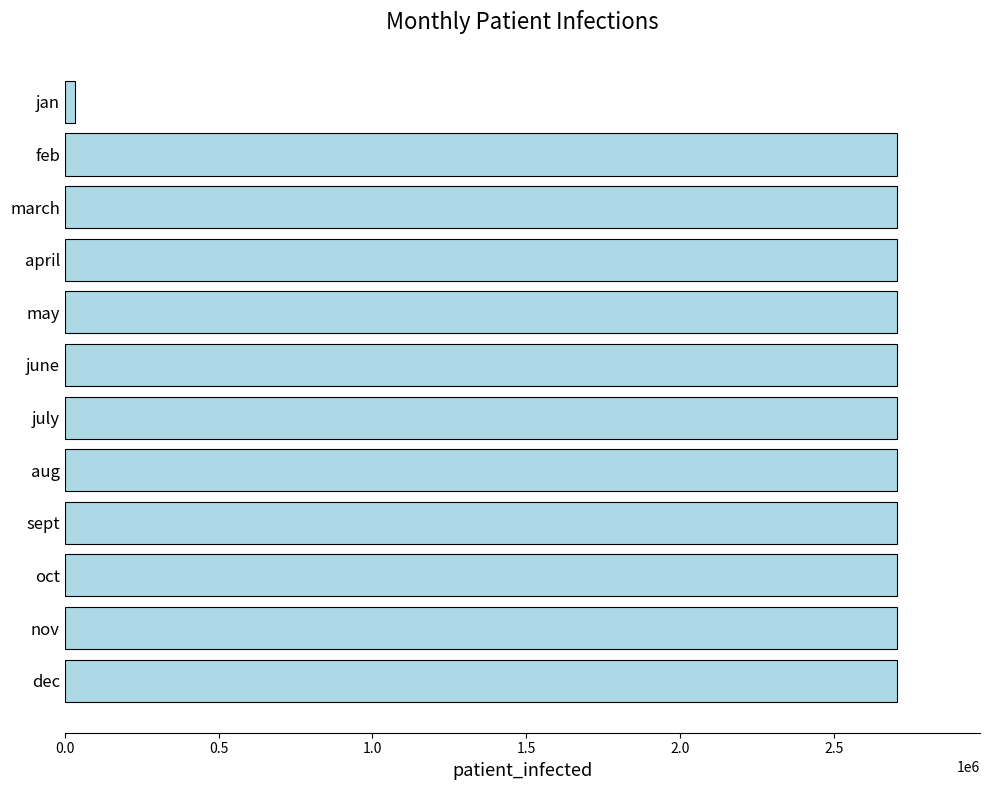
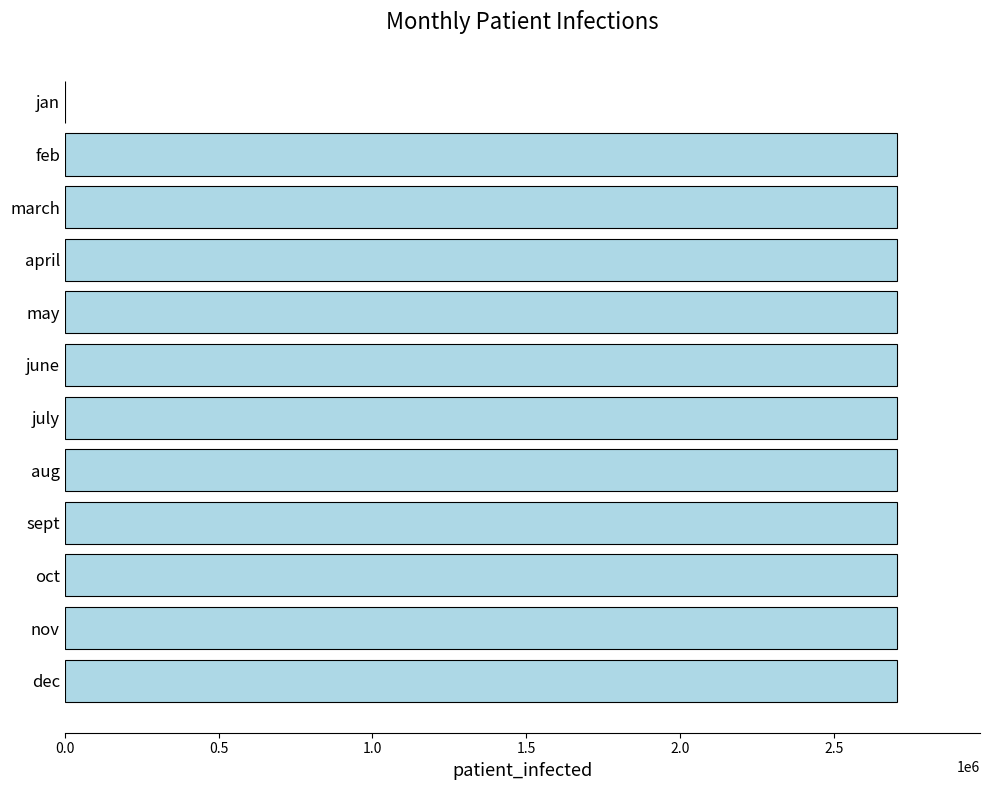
jan: 30000 -> 0
